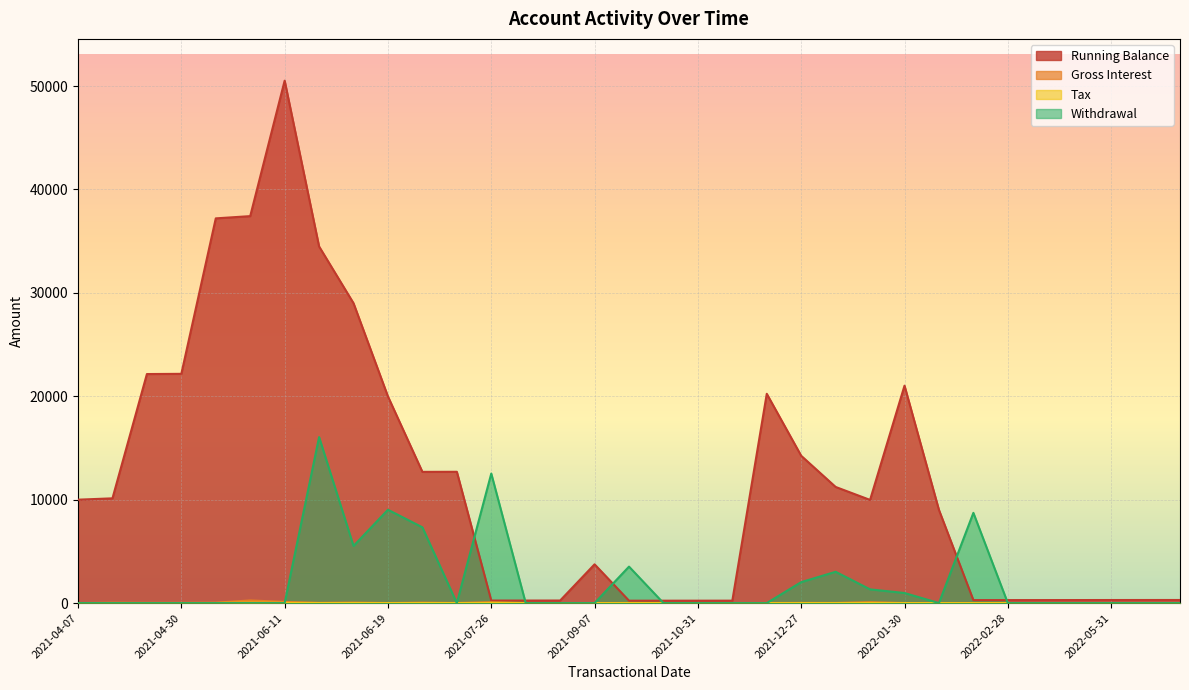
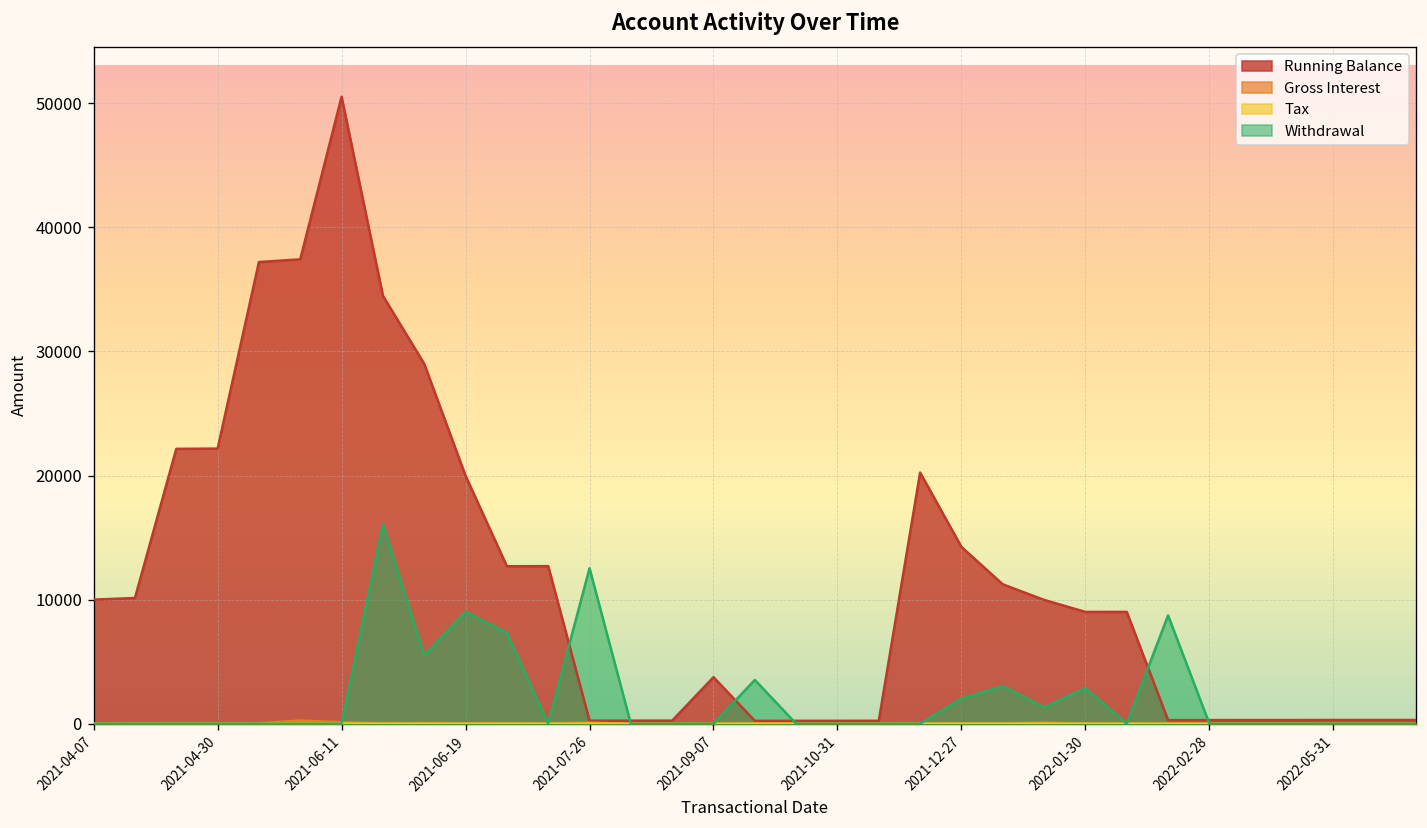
Running Balance, 2022-01-30: 21000 -> 9000
Withdrawal, 2022-01-30: 1000 -> 2900
